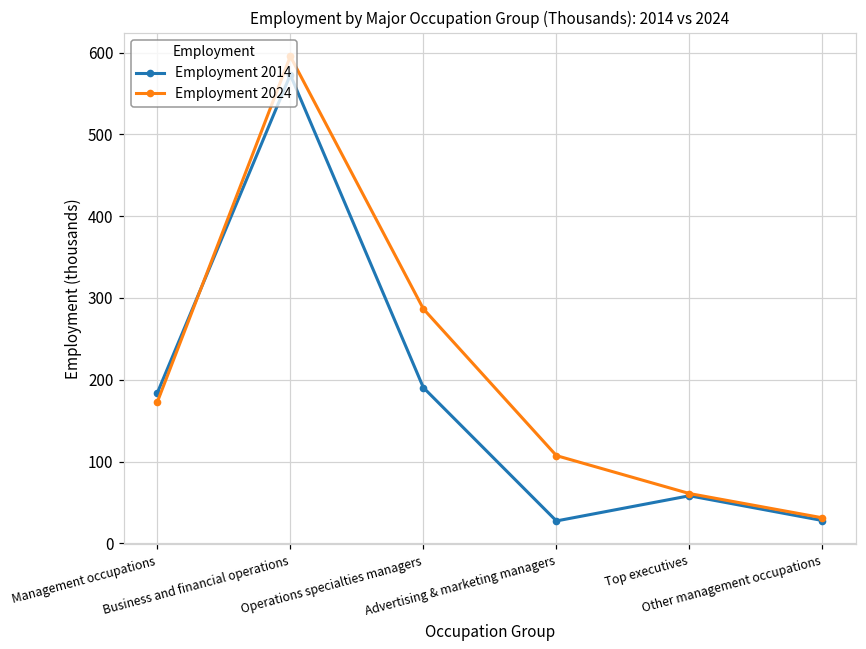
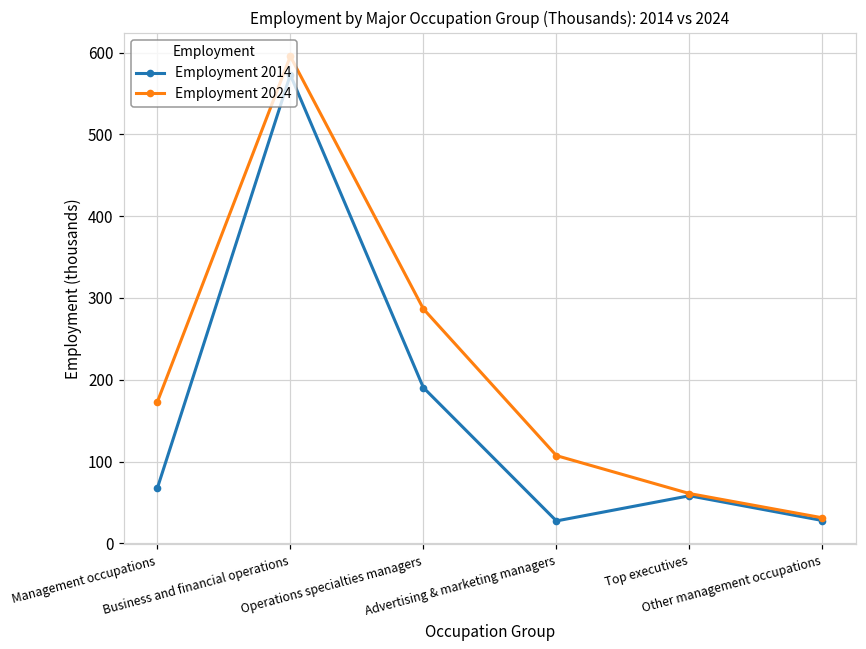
Employment 2014, Management occupations: 180 -> 70
